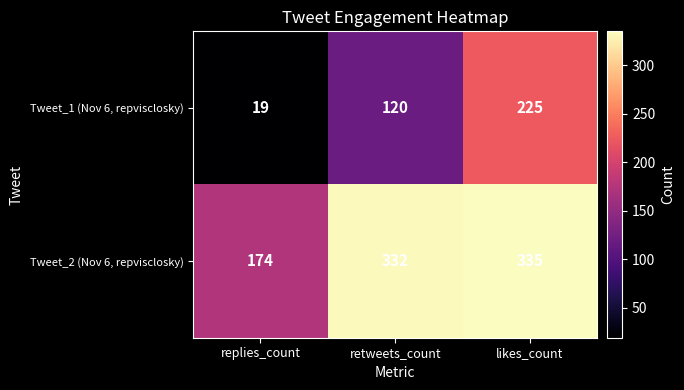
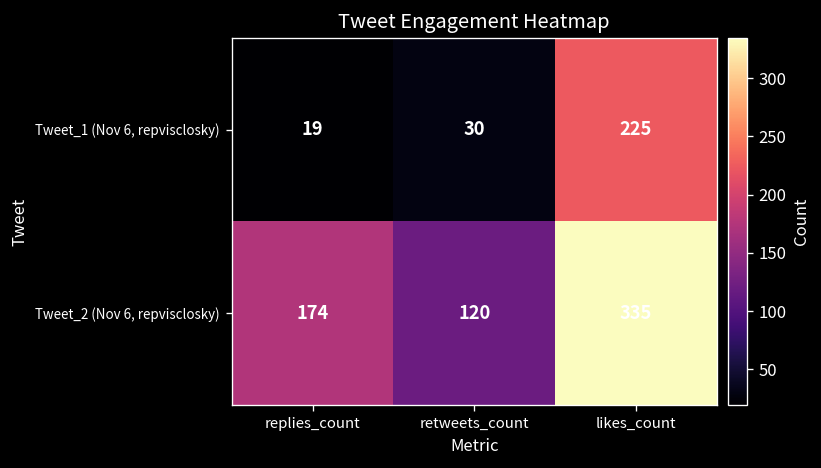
Tweet_1 (Nov 6, repvisclosky), retweets_count: 120 -> 30
Tweet_2 (Nov 6, repvisclosky), retweets_count: 332 -> 120
